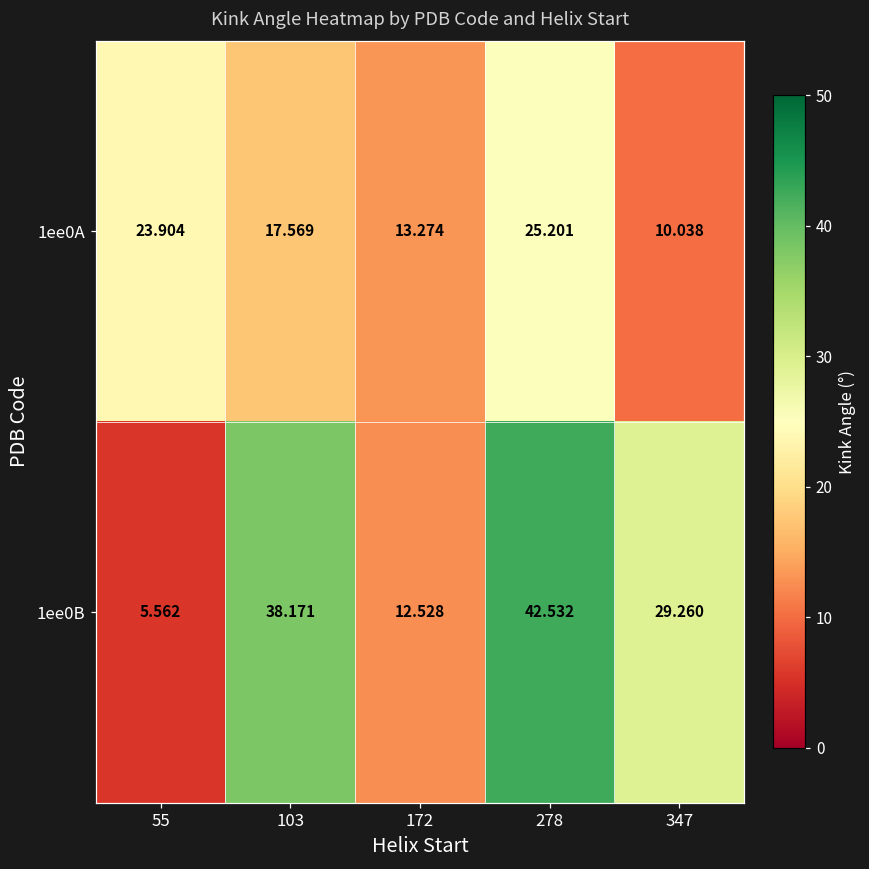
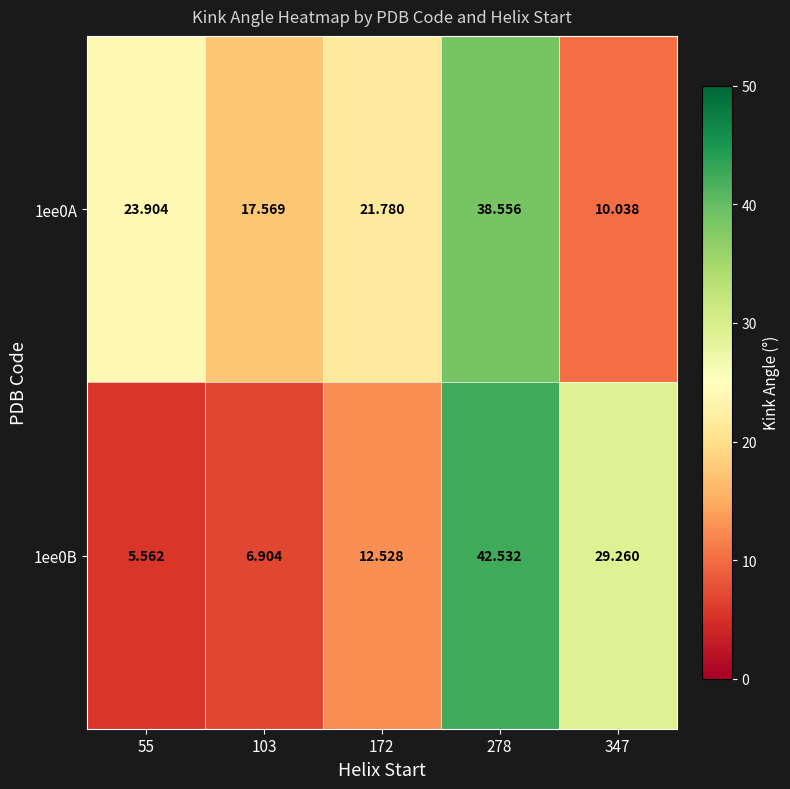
1ee0A, 172: 13.274 -> 21.780
1ee0A, 278: 25.201 -> 38.556
1ee0B, 103: 38.171 -> 6.904
